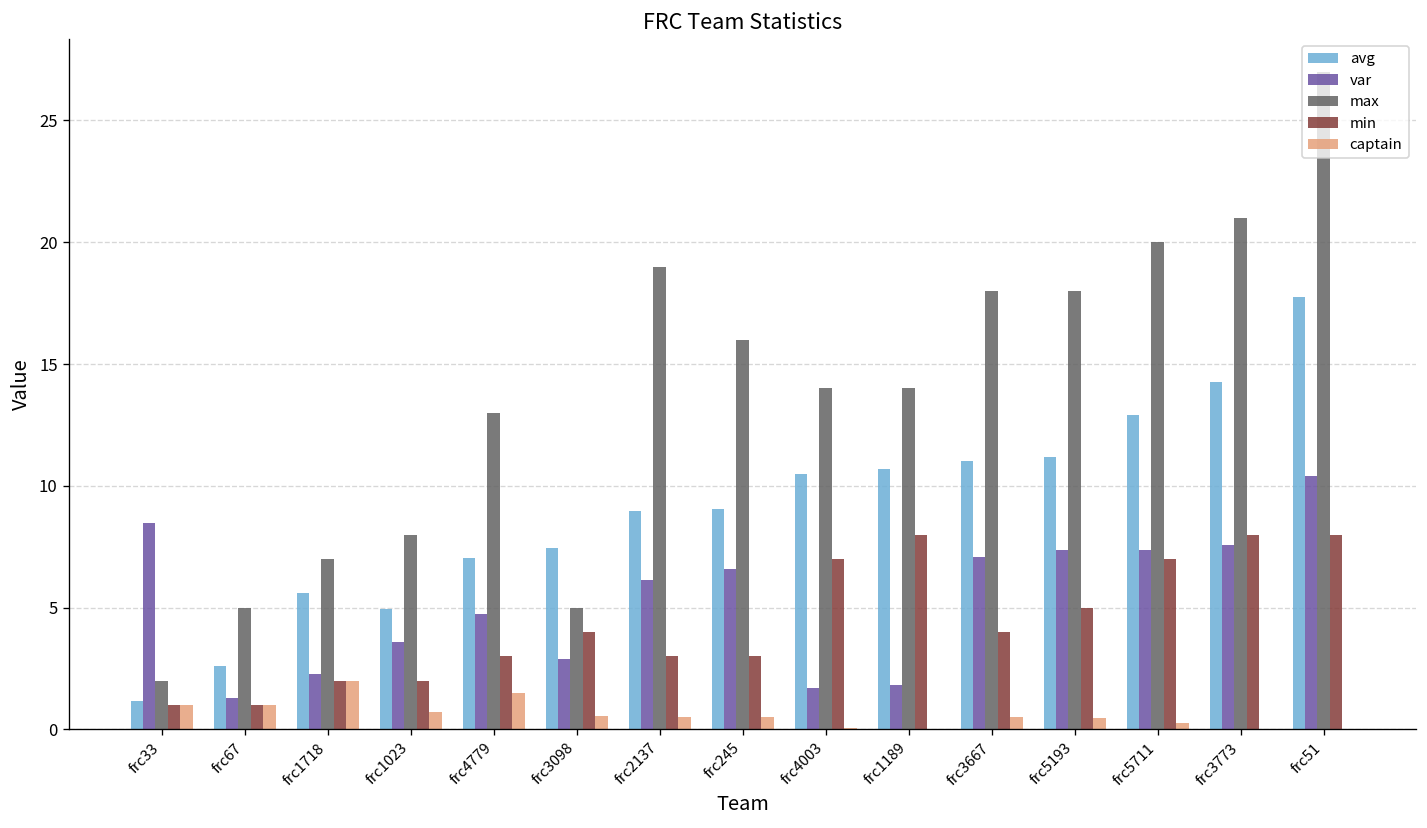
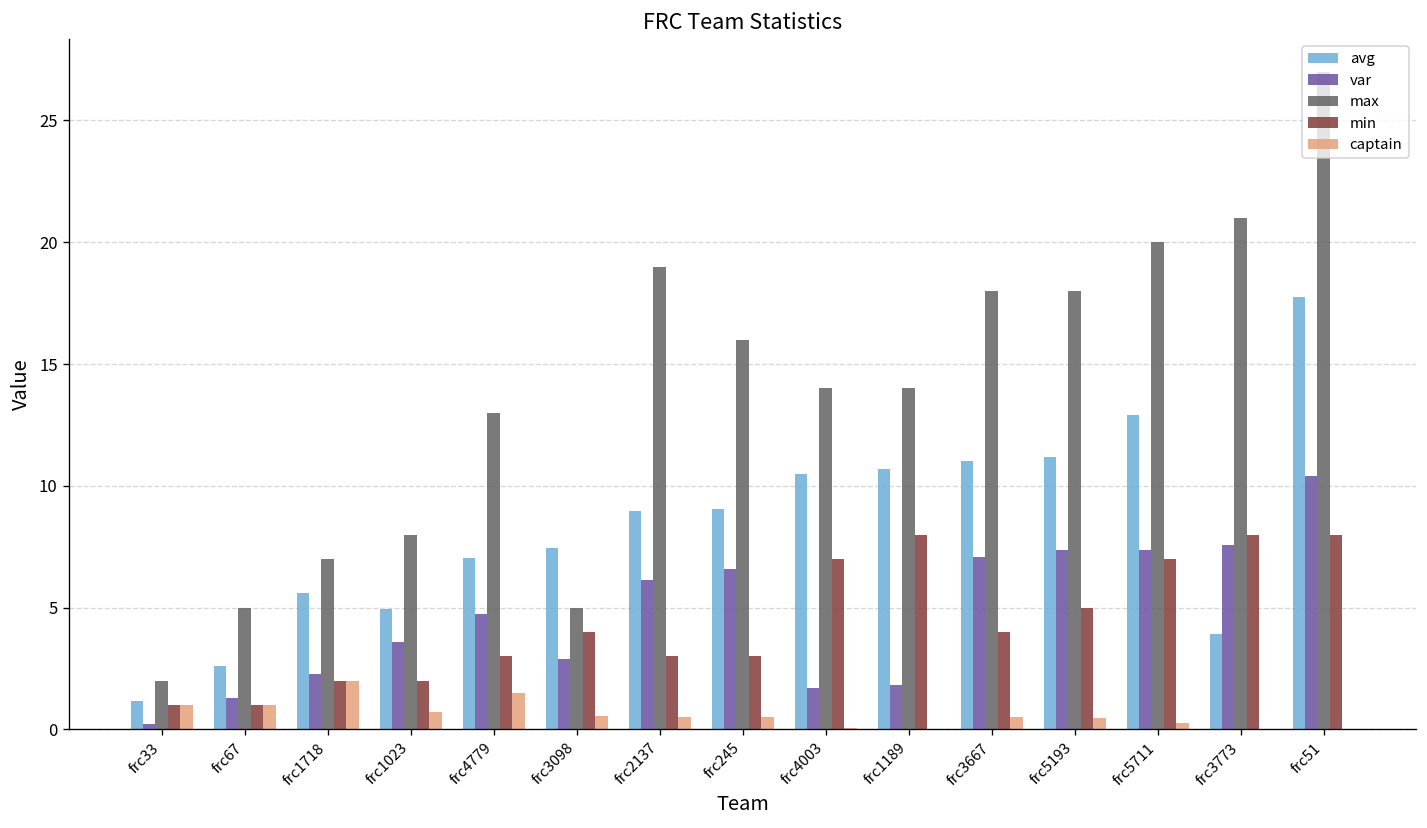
var, frc33: 8.5 -> 0.2
avg, frc3773: 14.3 -> 3.9
